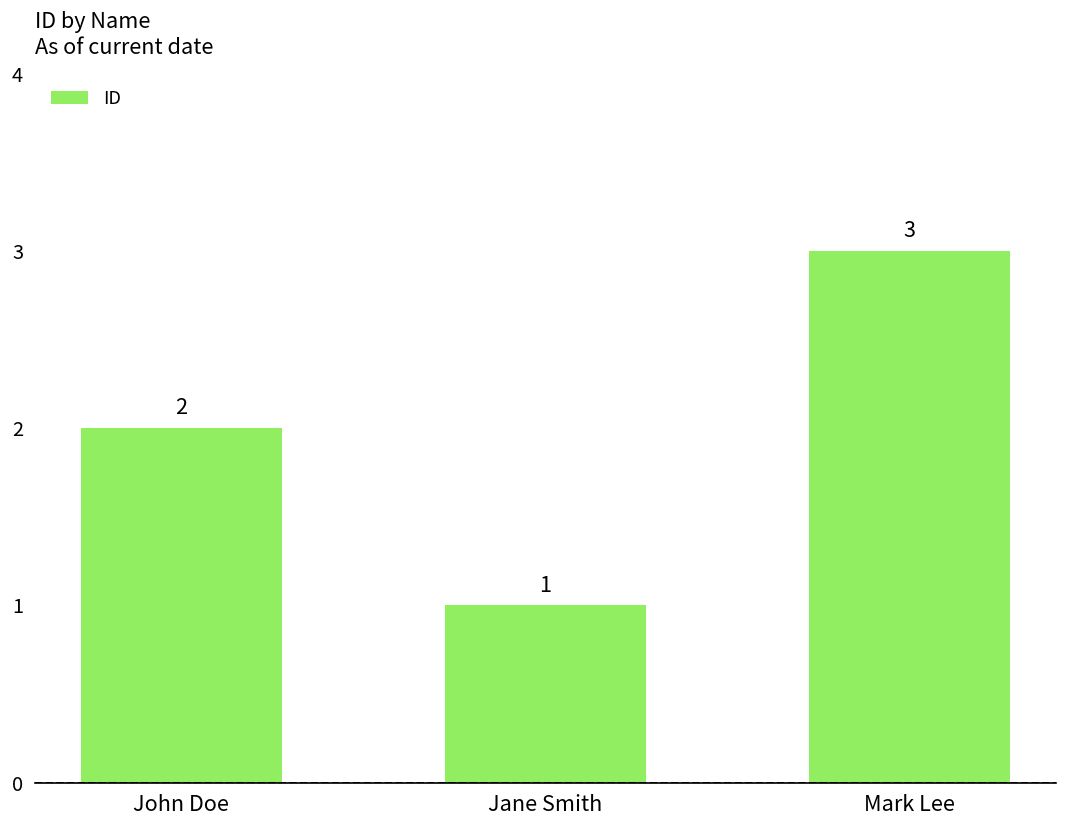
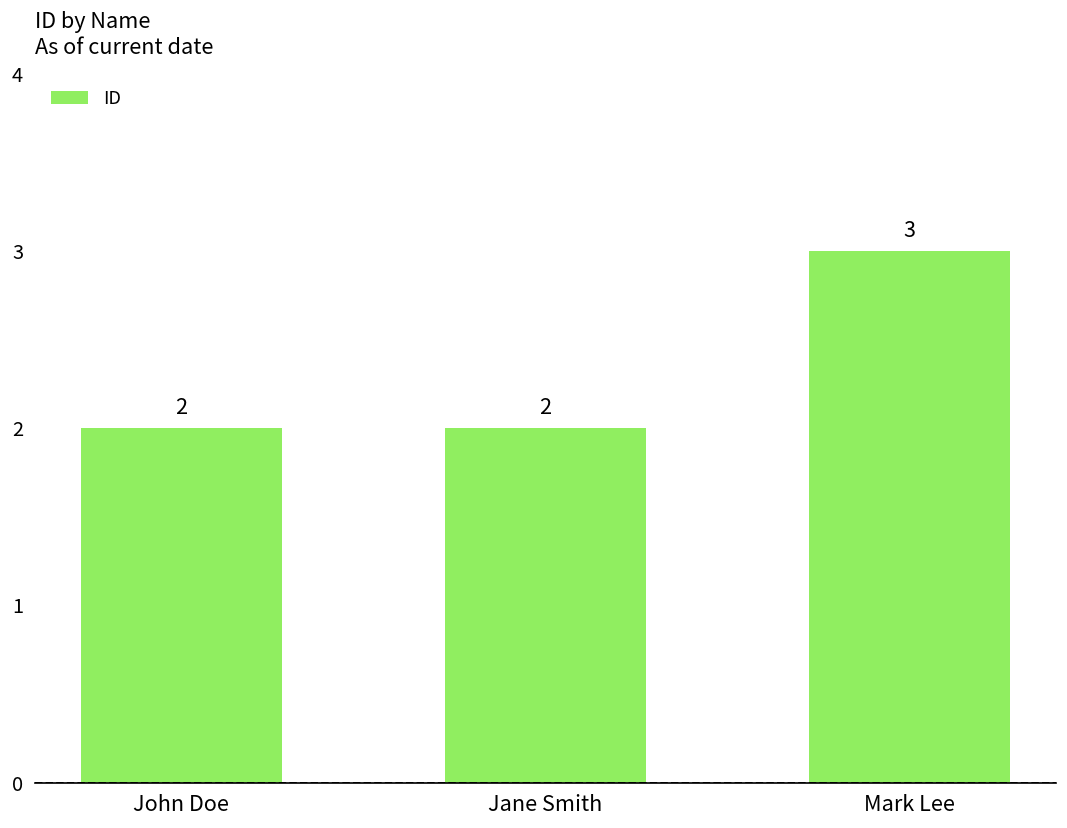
Jane Smith: 1 -> 2
